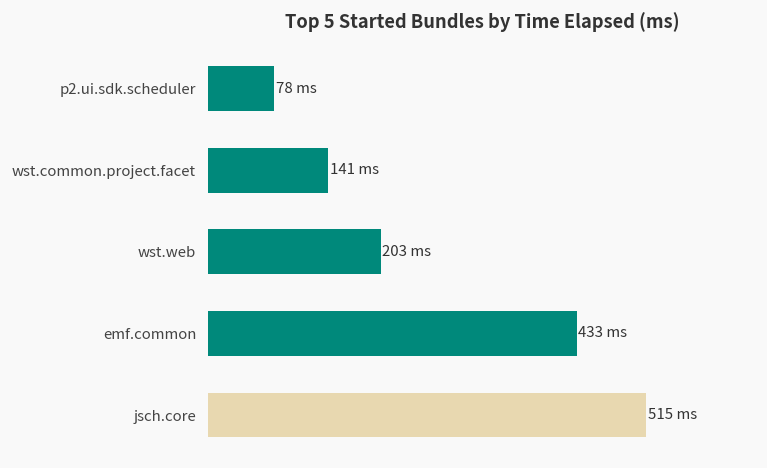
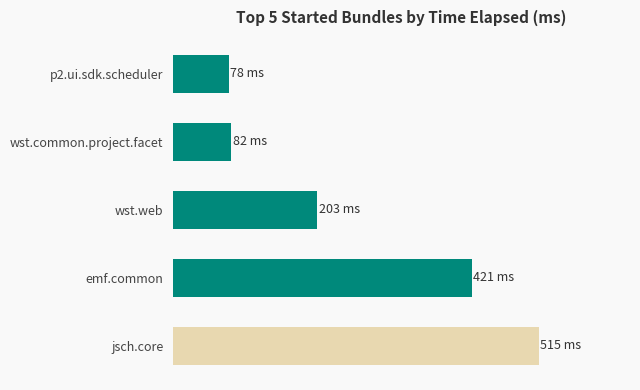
wst.common.project.facet: 141 -> 82
emf.common: 433 -> 421
